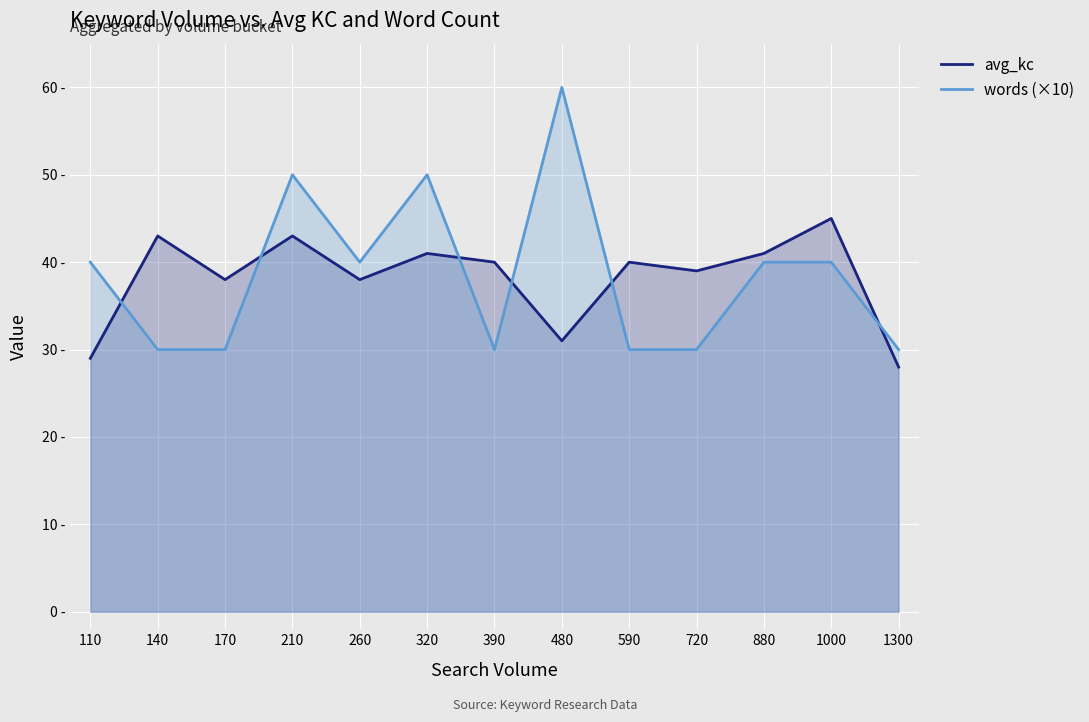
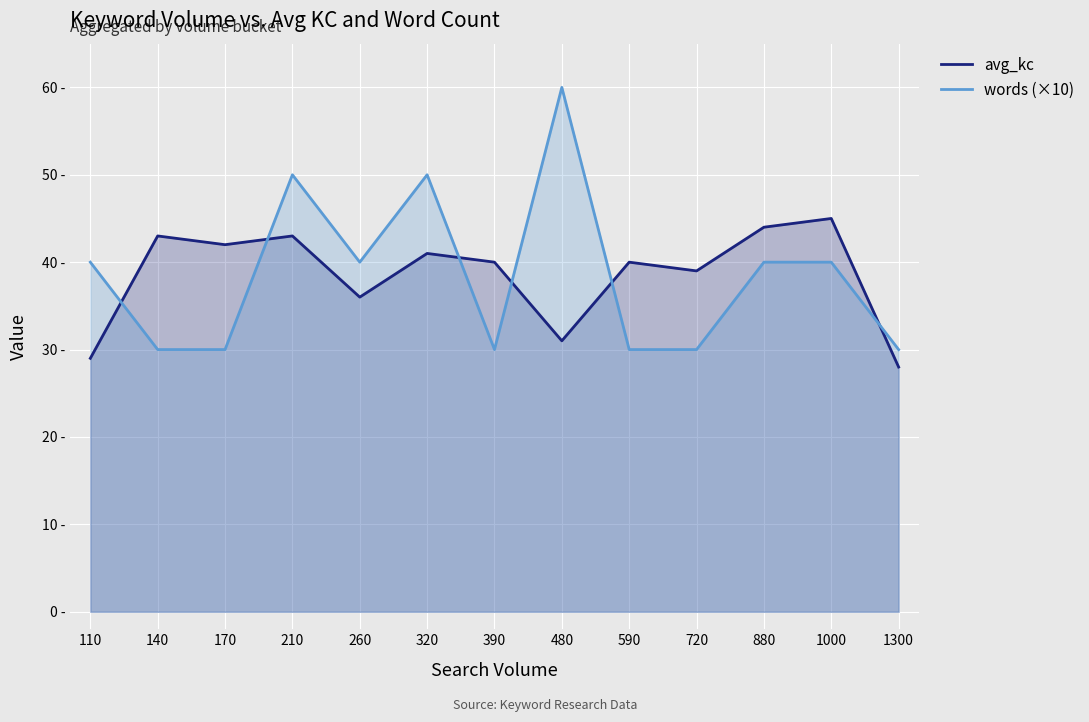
avg_kc, 170: 38 - -> 42 -
avg_kc, 260: 38 - -> 36 -
avg_kc, 880: 41 - -> 44 -
